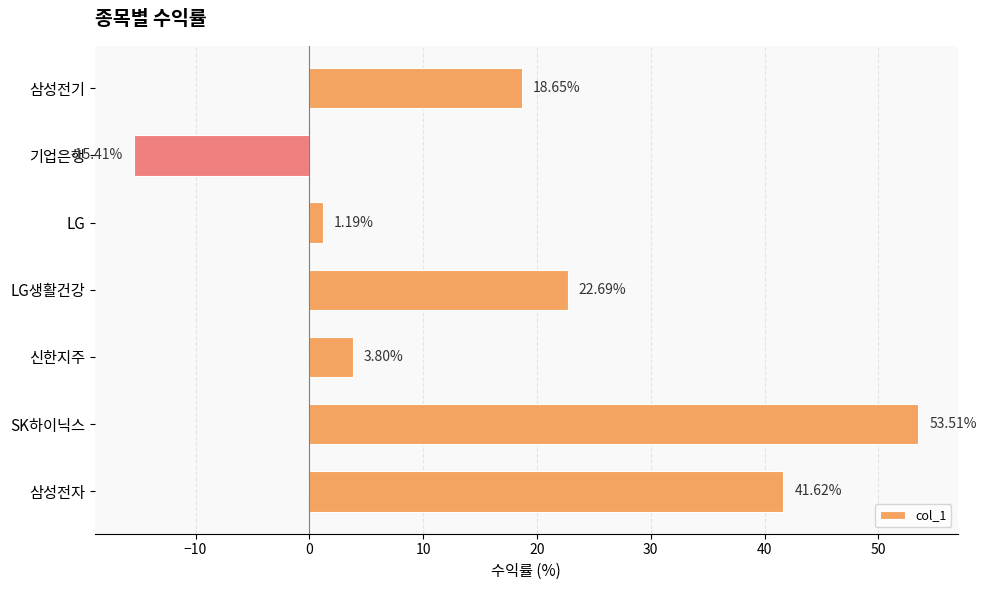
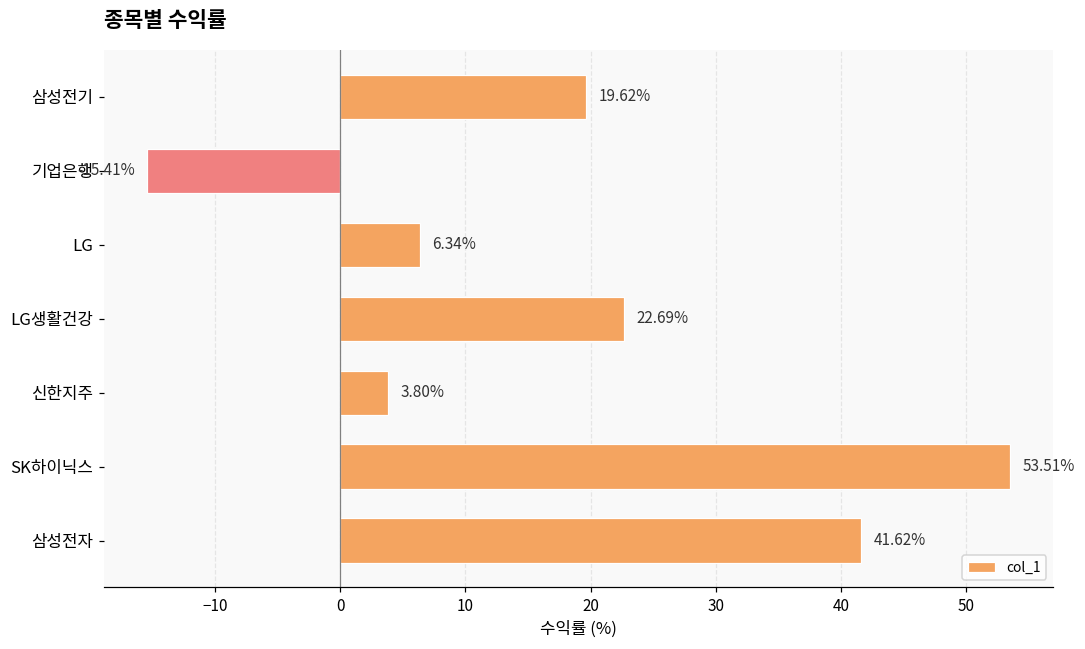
삼성전기: 18.65% -> 19.62%
LG: 1.19% -> 6.34%
